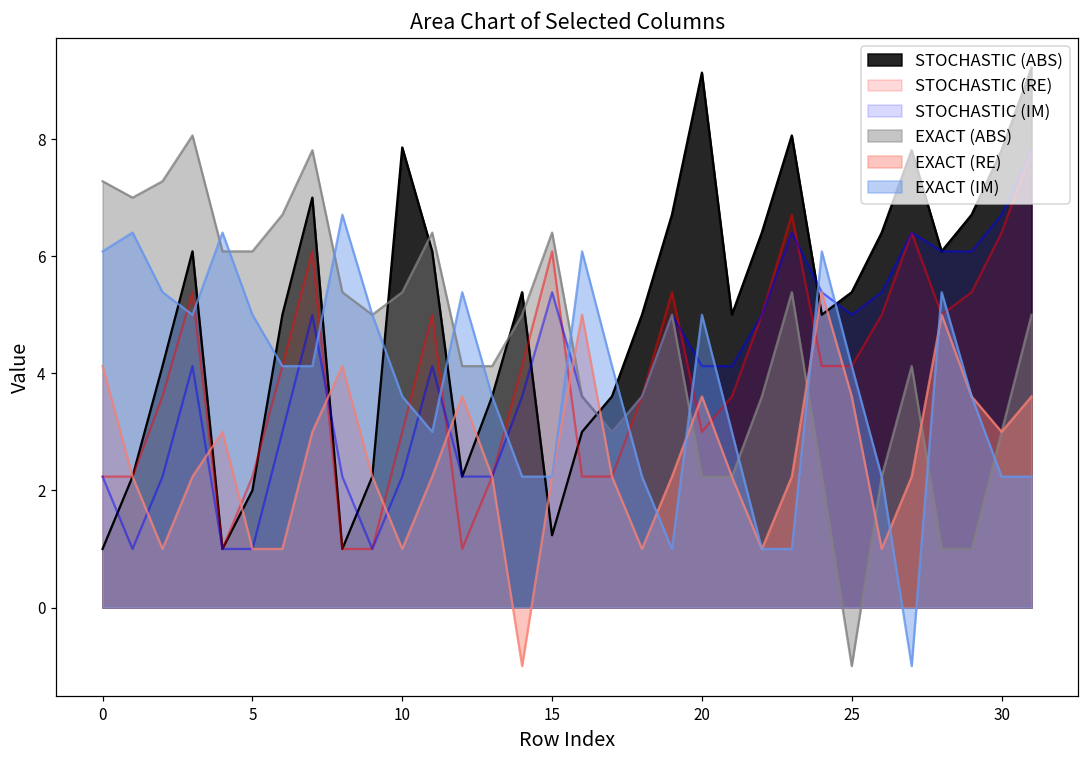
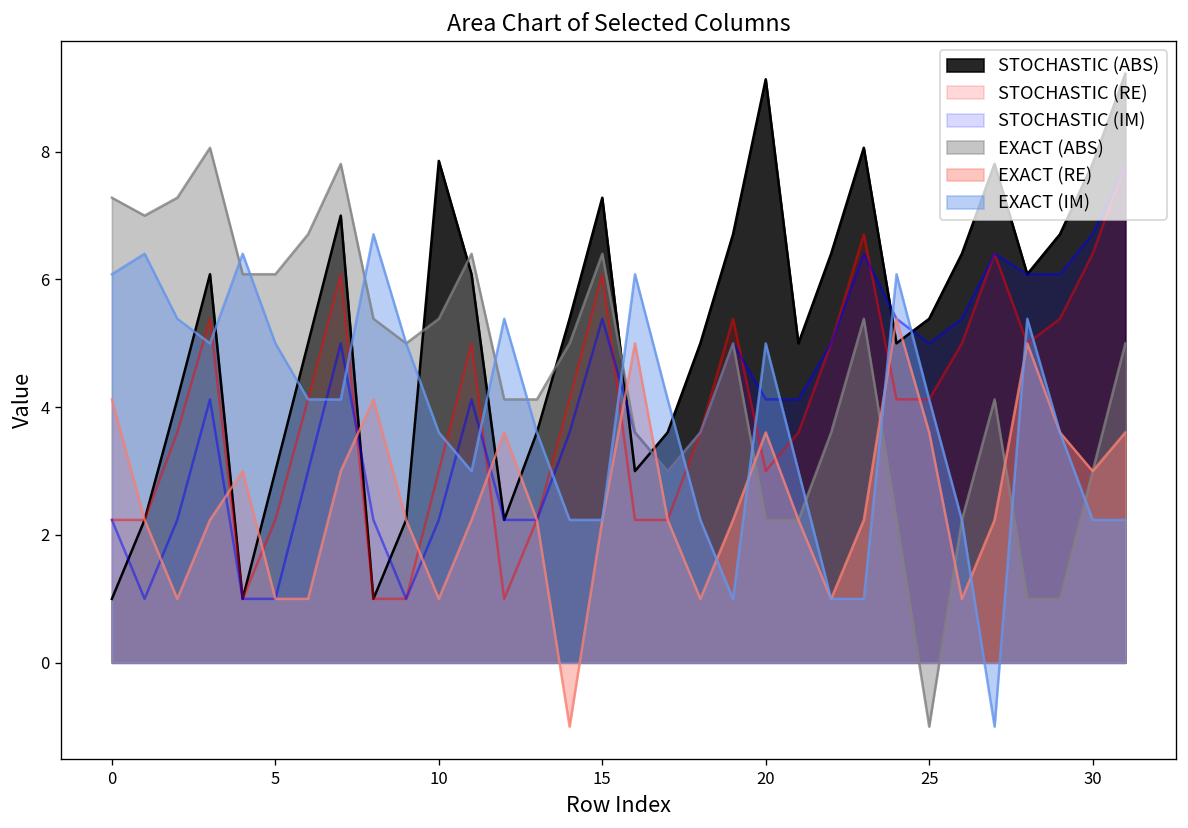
STOCHASTIC (ABS), 5: 2 -> 3
STOCHASTIC (ABS), 15: 1.2 -> 7.3
